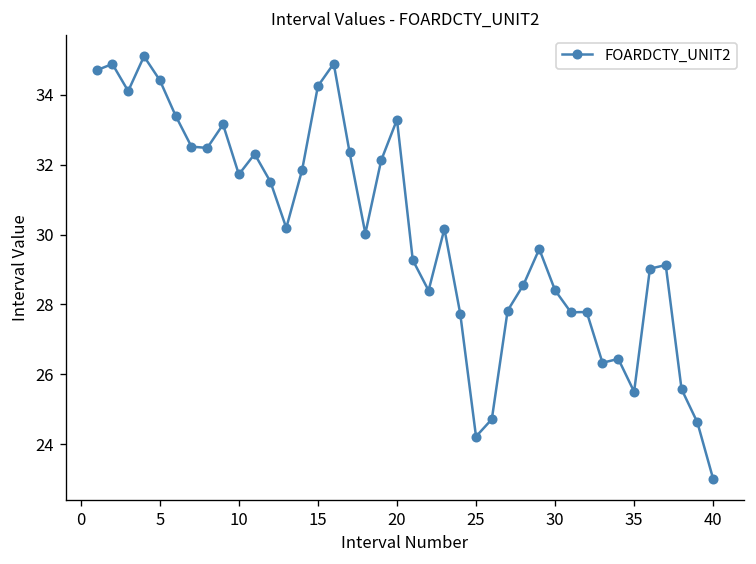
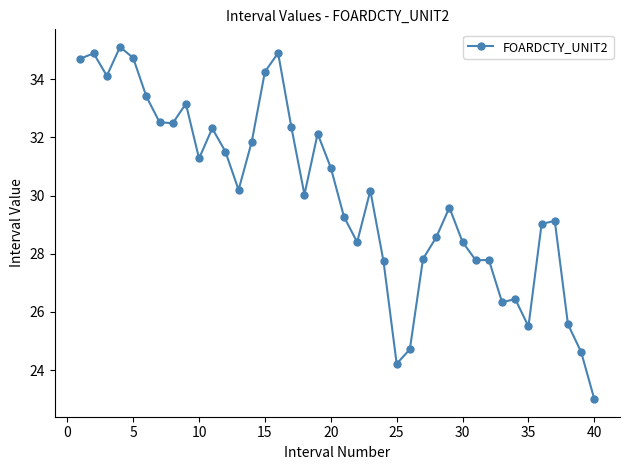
5: 34.4 -> 34.7
10: 31.7 -> 31.3
20: 33.3 -> 31.0
